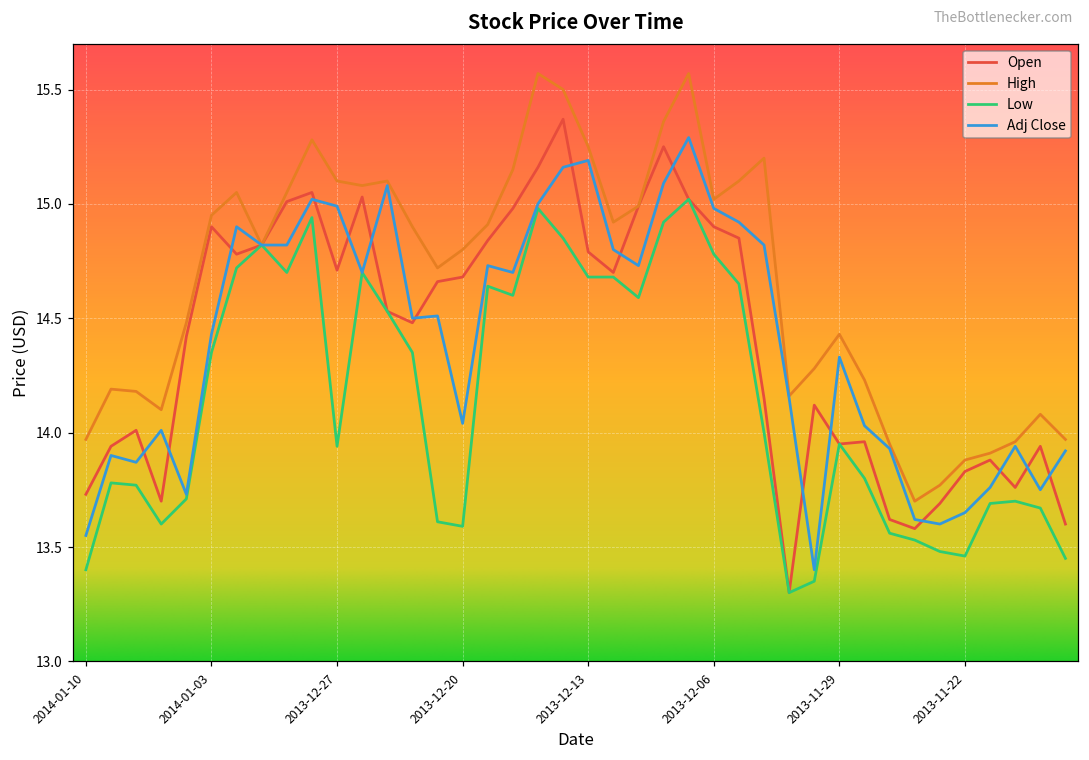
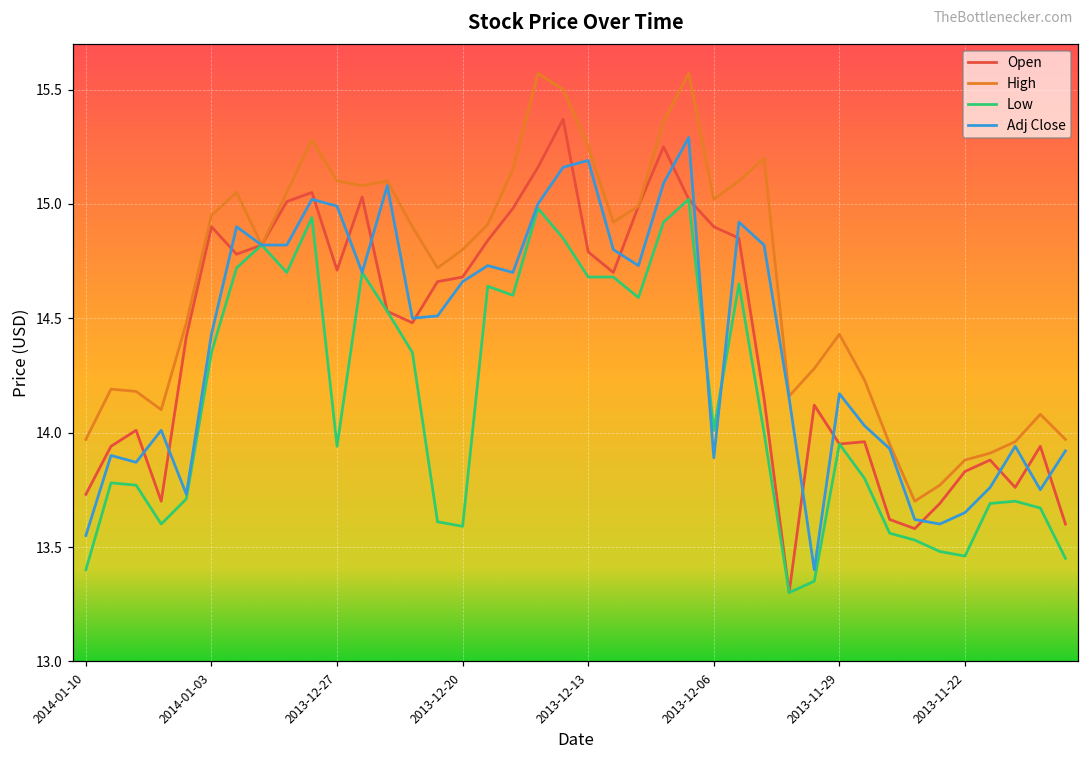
Adj Close, 2013-12-20: 14.04 -> 14.66
Low, 2013-12-06: 14.78 -> 14.01
Adj Close, 2013-12-06: 14.98 -> 13.89
Adj Close, 2013-11-29: 14.33 -> 14.17
